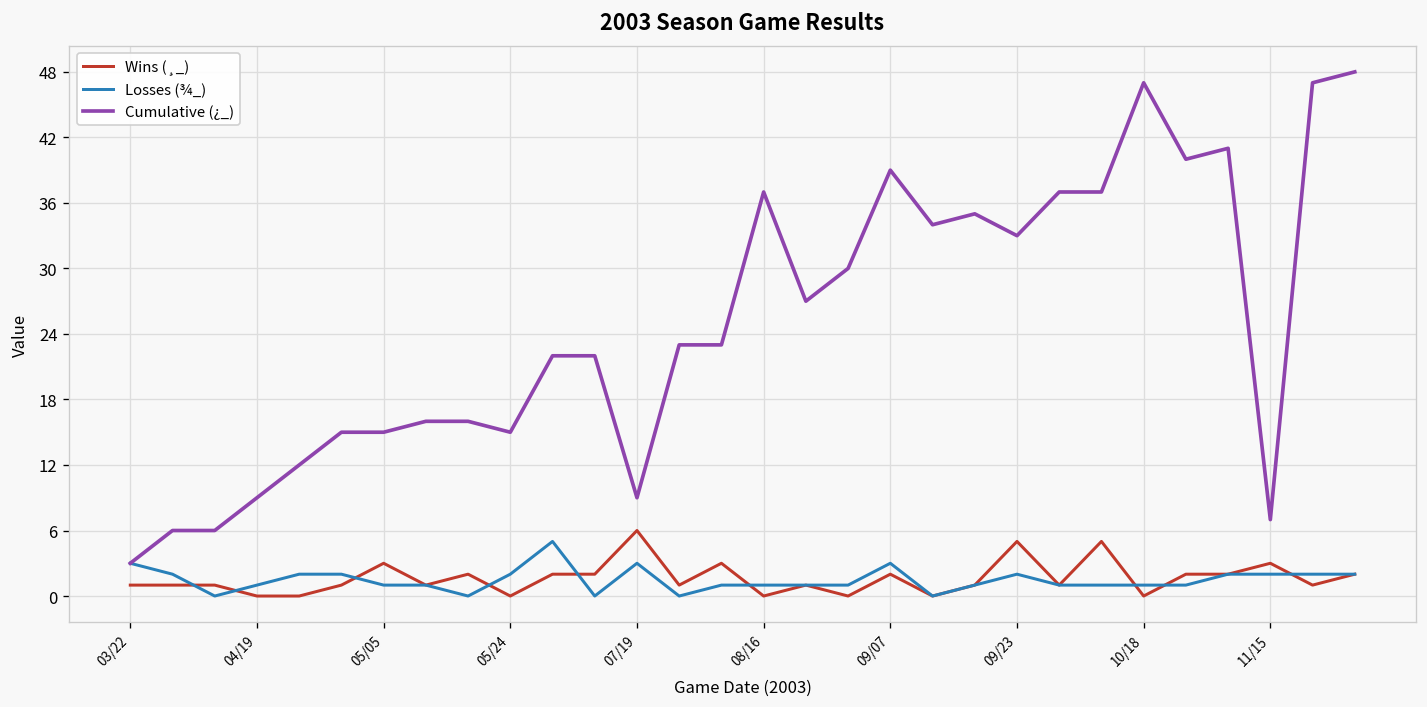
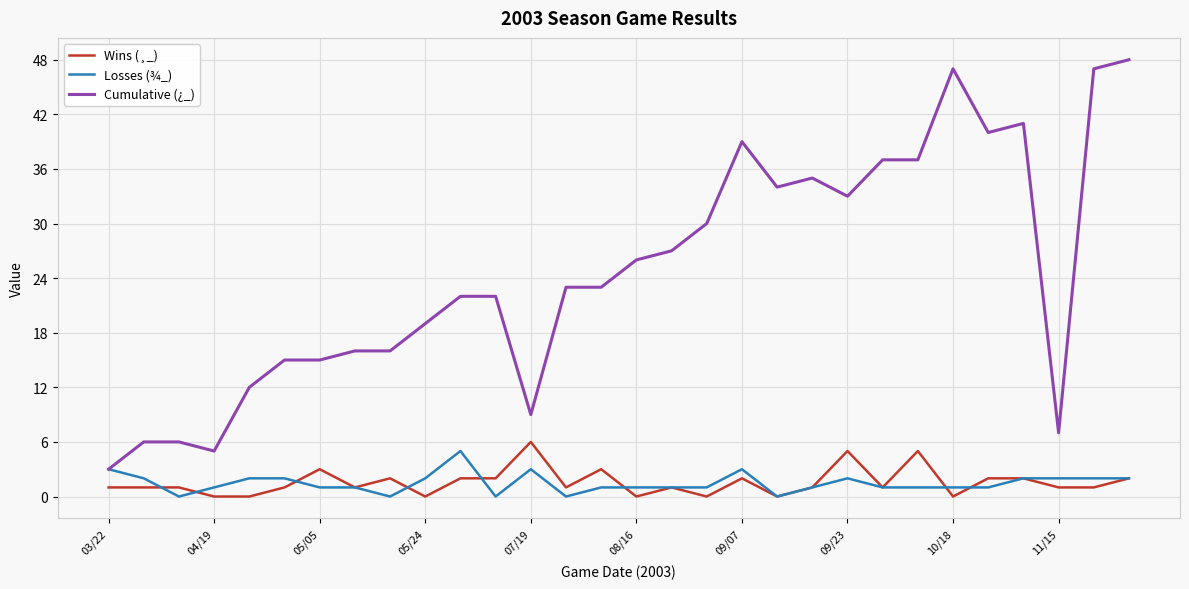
Cumulative (¿_), 04/19: 9 -> 5
Cumulative (¿_), 05/24: 15 -> 19
Cumulative (¿_), 08/16: 37 -> 26
Wins (¸_), 11/15: 3 -> 1
